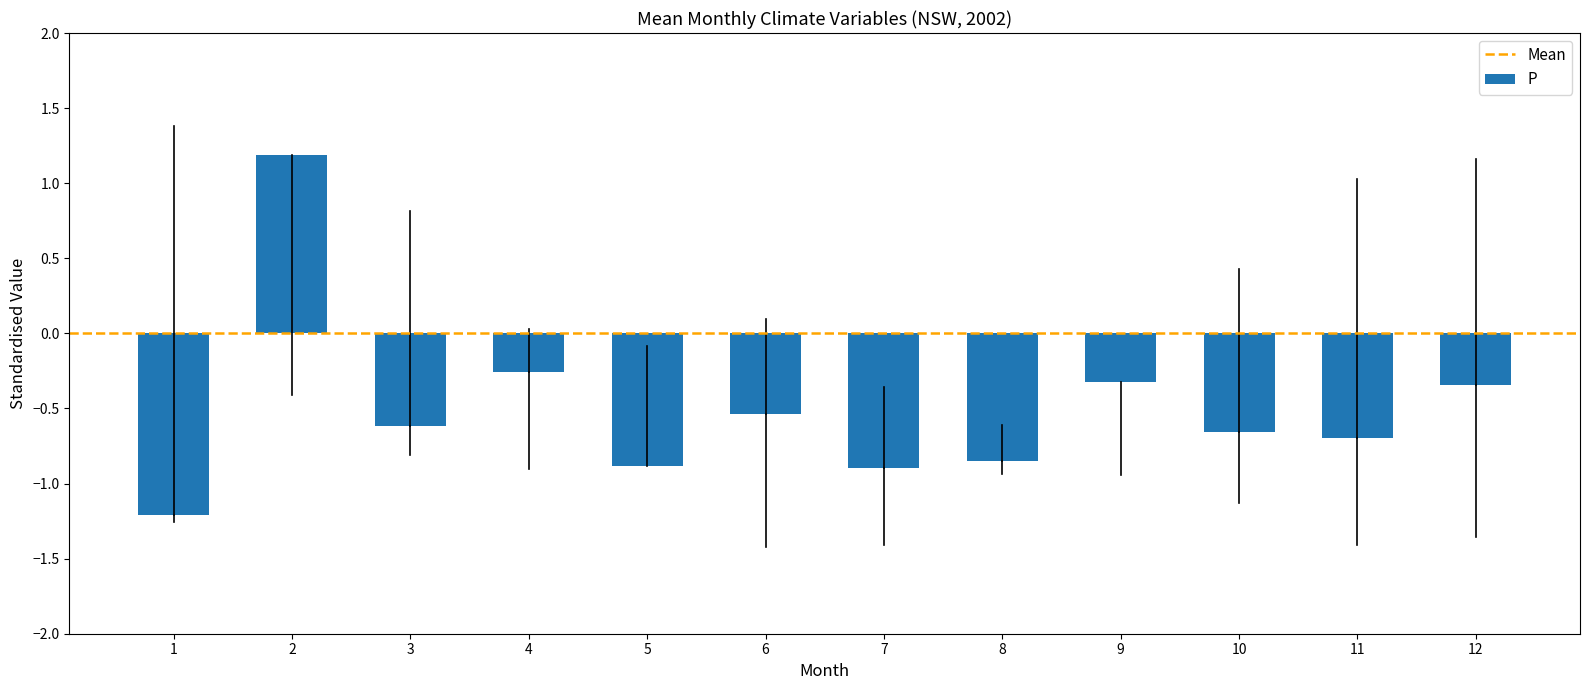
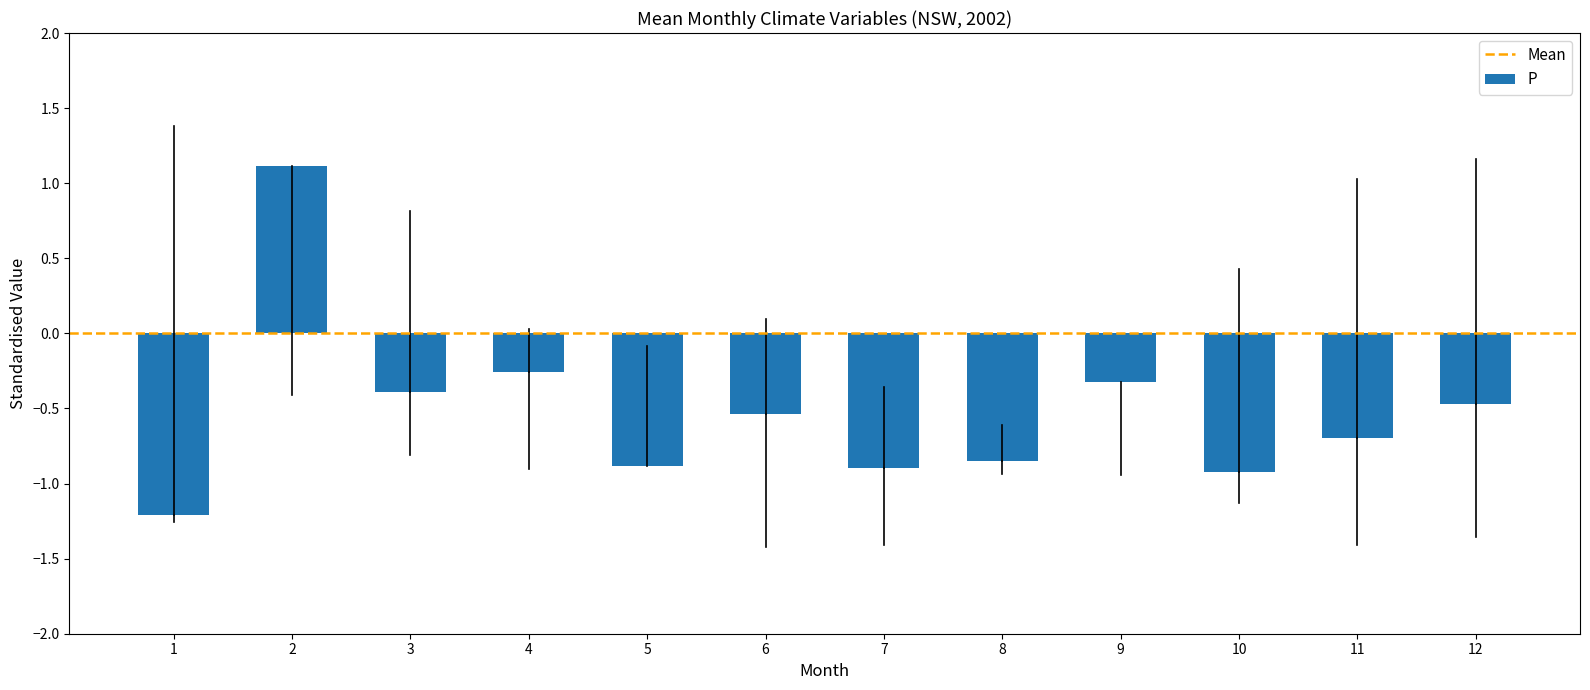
P, 2: 1.18 -> 1.11
P, 3: -0.62 -> -0.39
P, 10: -0.66 -> -0.92
P, 12: -0.34 -> -0.47
